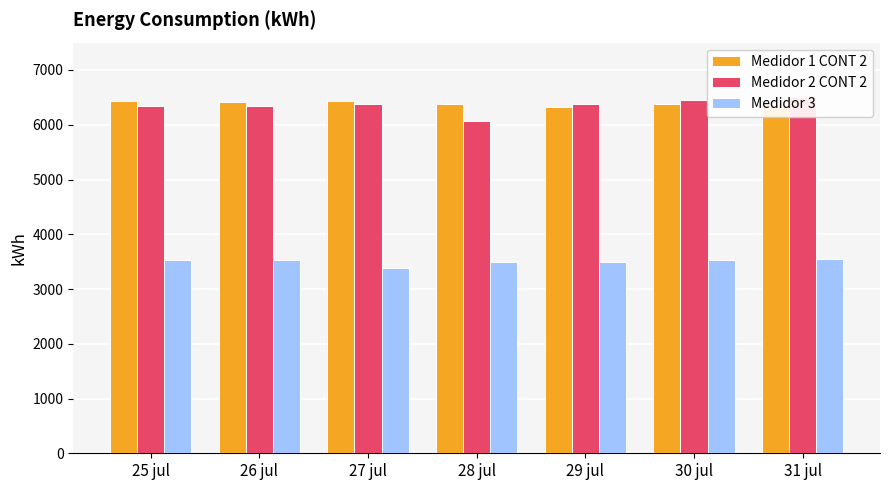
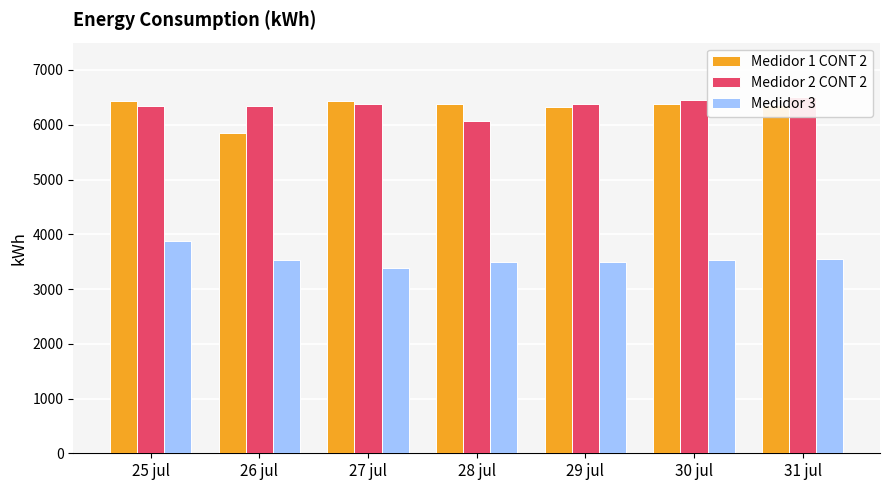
Medidor 3, 25 jul: 3500 -> 3900
Medidor 1 CONT 2, 26 jul: 6400 -> 5800
